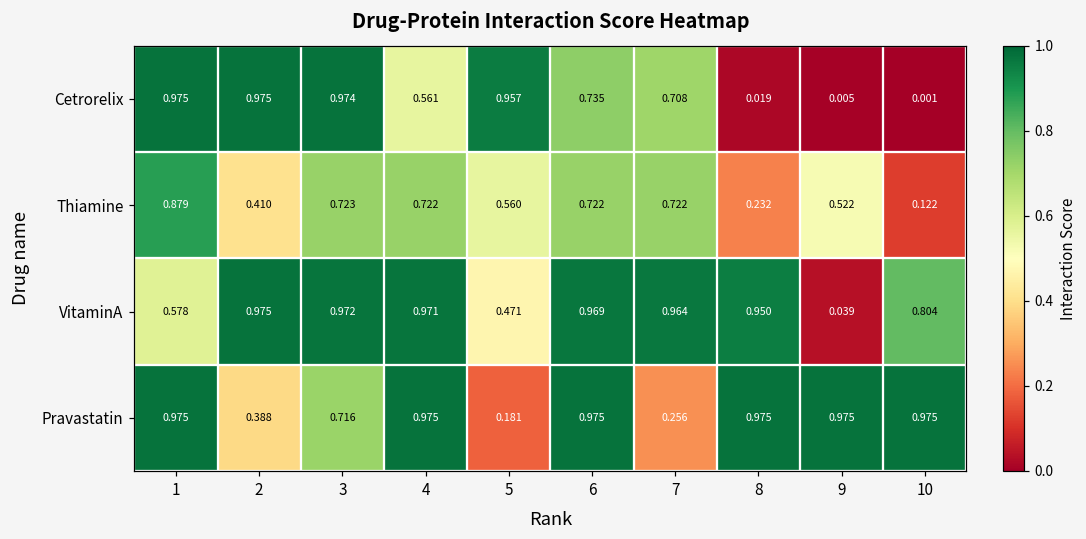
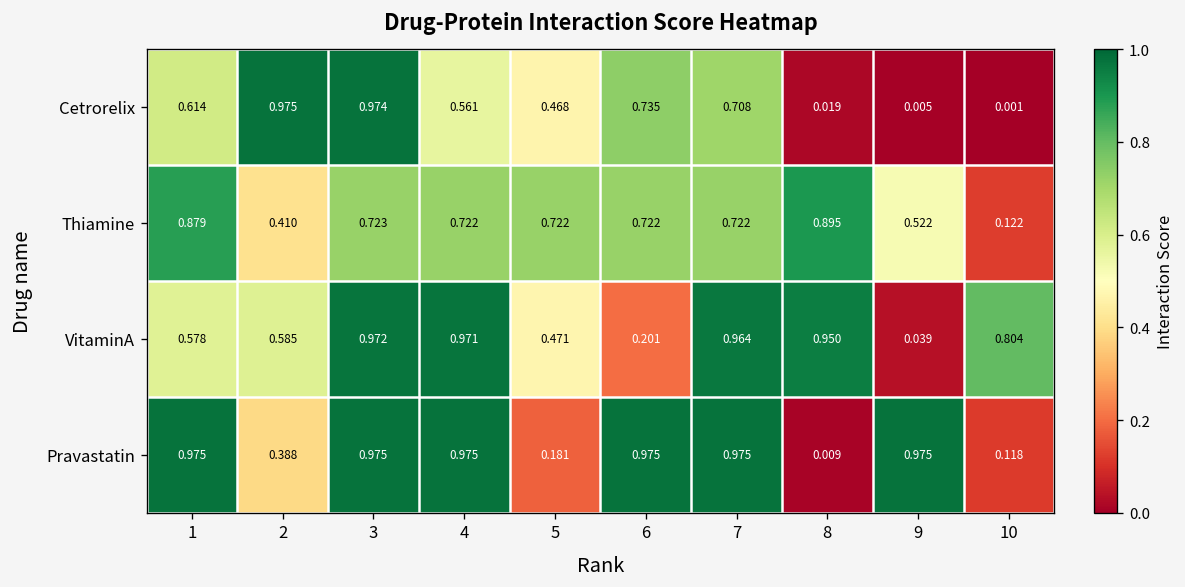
Cetrorelix, 1: 0.975 -> 0.614
Cetrorelix, 5: 0.957 -> 0.468
Thiamine, 5: 0.560 -> 0.722
Thiamine, 8: 0.232 -> 0.895
VitaminA, 2: 0.975 -> 0.585
VitaminA, 6: 0.969 -> 0.201
Pravastatin, 3: 0.716 -> 0.975
Pravastatin, 7: 0.256 -> 0.975
Pravastatin, 8: 0.975 -> 0.009
Pravastatin, 10: 0.975 -> 0.118
